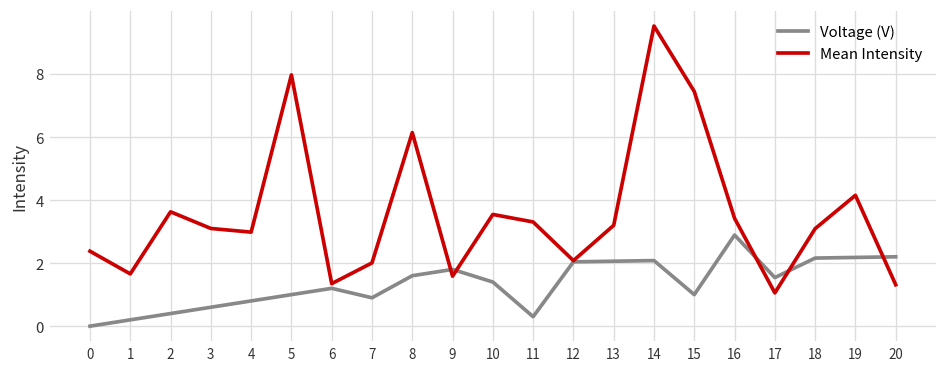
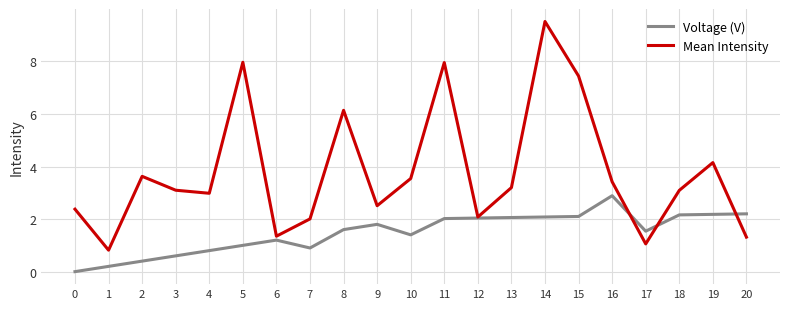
Mean Intensity, 1: 1.7 -> 0.8
Mean Intensity, 9: 1.6 -> 2.5
Voltage (V), 11: 0.3 -> 2.0
Mean Intensity, 11: 3.3 -> 8.0
Voltage (V), 15: 1.0 -> 2.1
